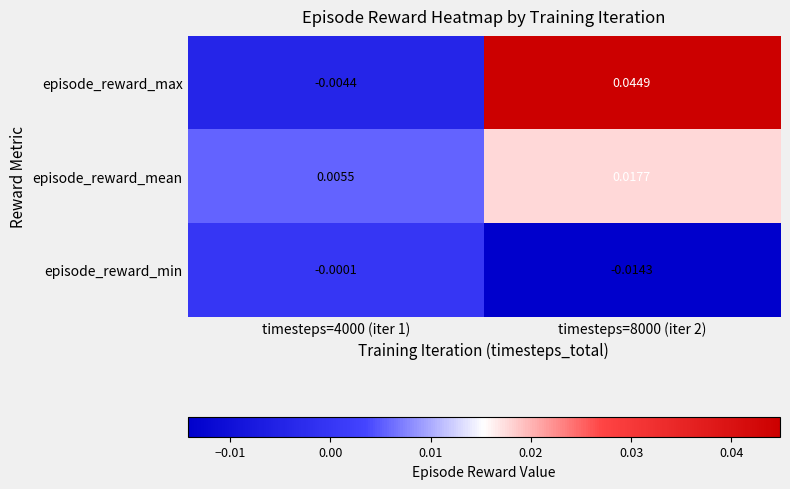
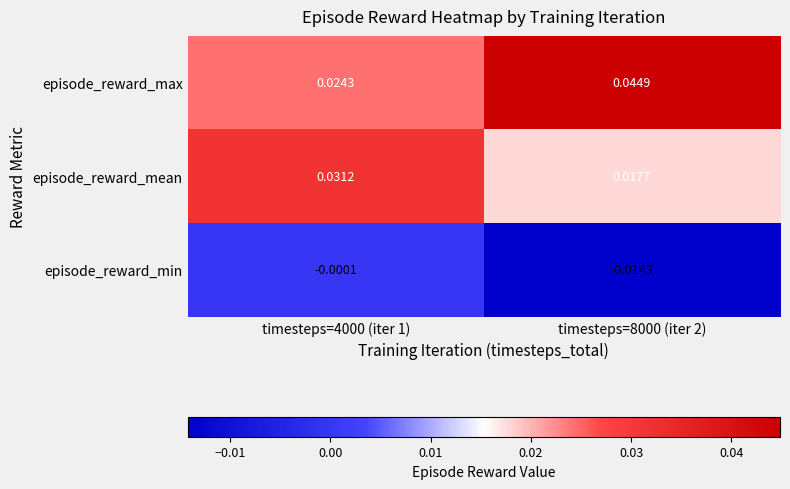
episode_reward_max, timesteps=4000 (iter 1): -0.0044 -> 0.0243
episode_reward_mean, timesteps=4000 (iter 1): 0.0055 -> 0.0312
